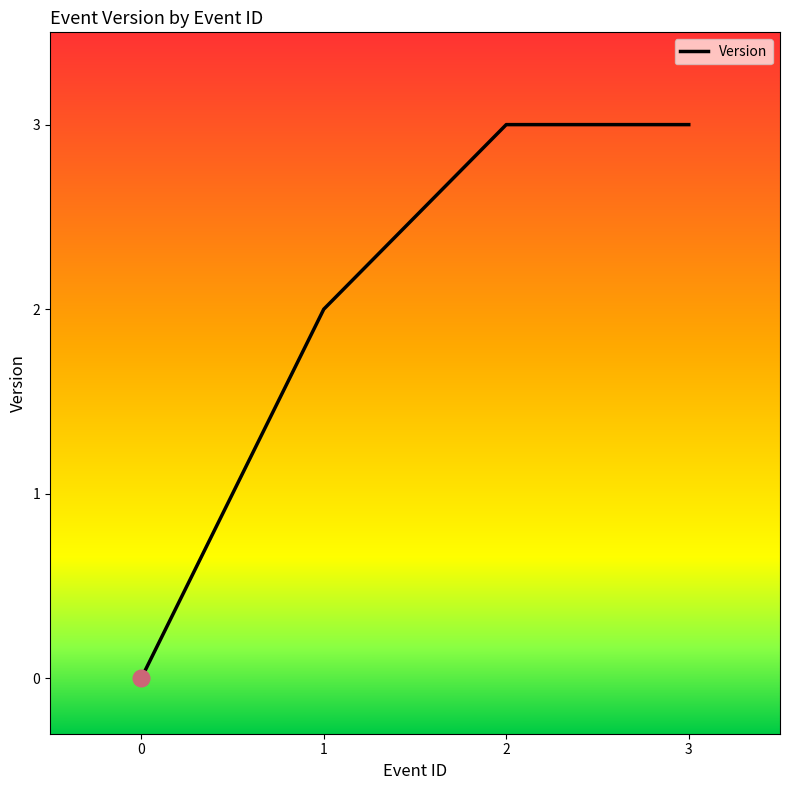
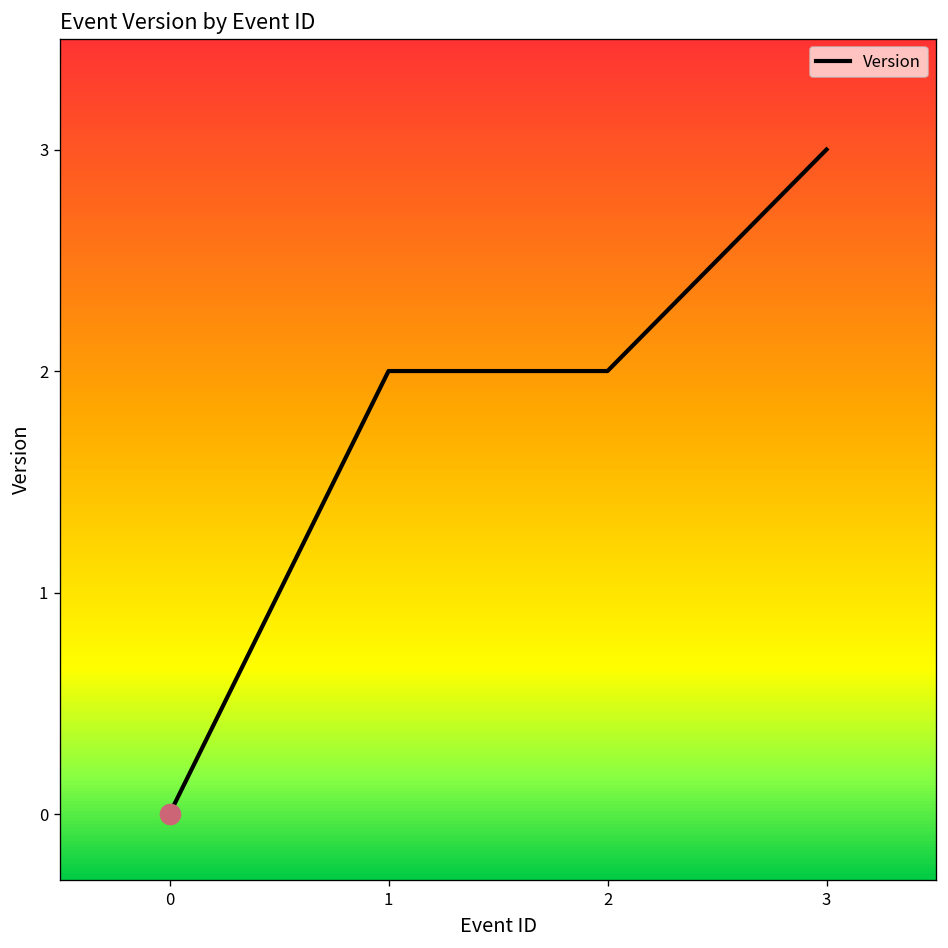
Version, 2: 3 -> 2
